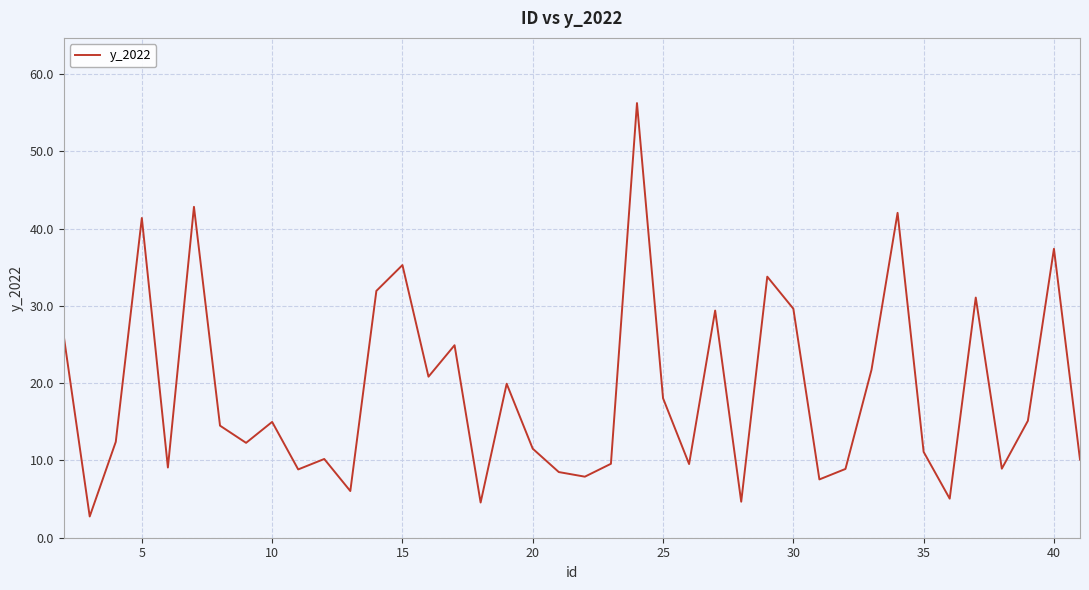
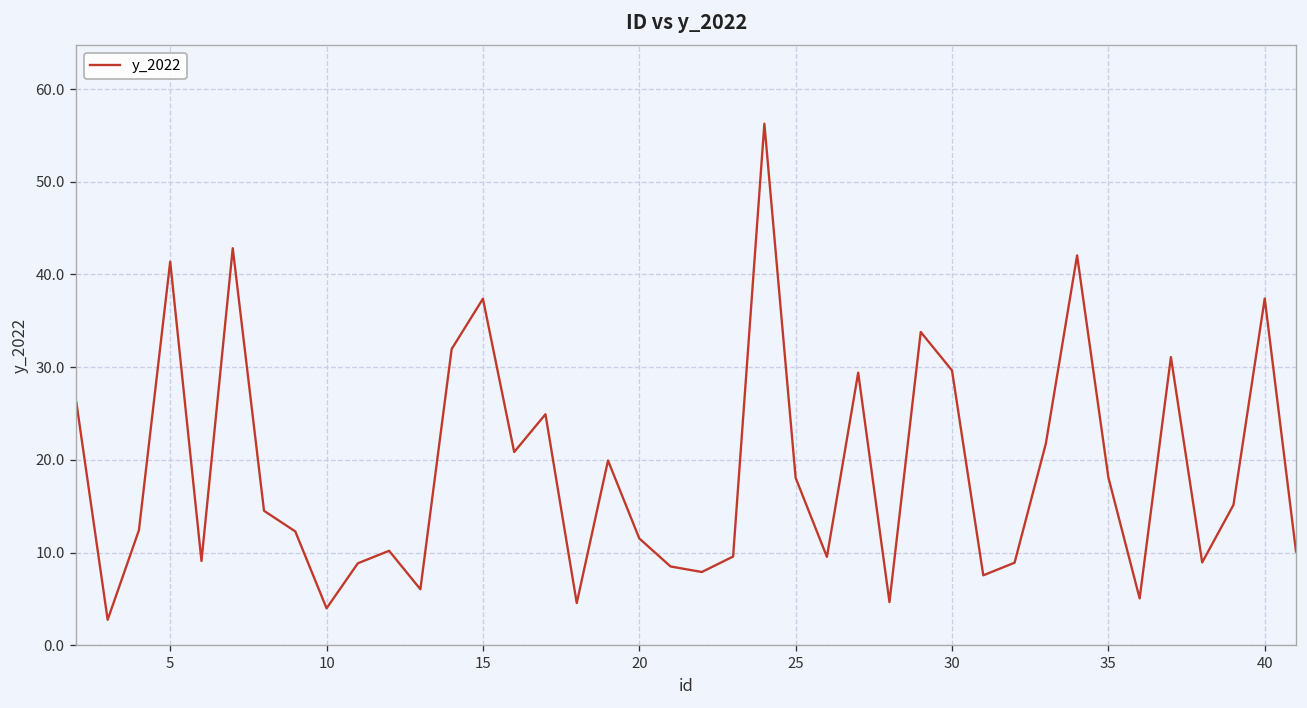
10: 15 -> 4
15: 35 -> 37
35: 11 -> 18
